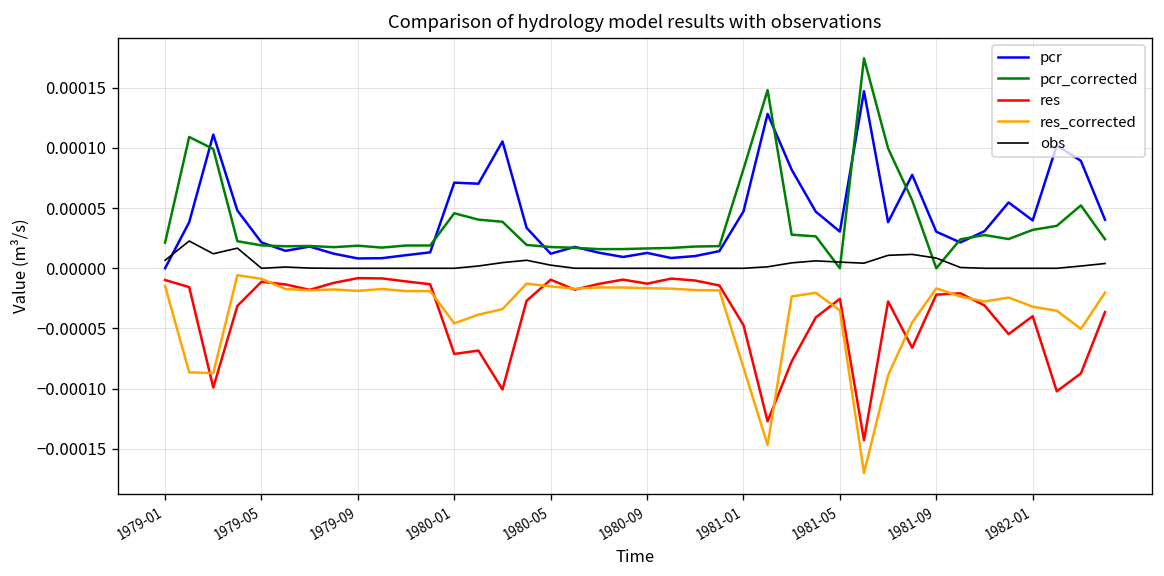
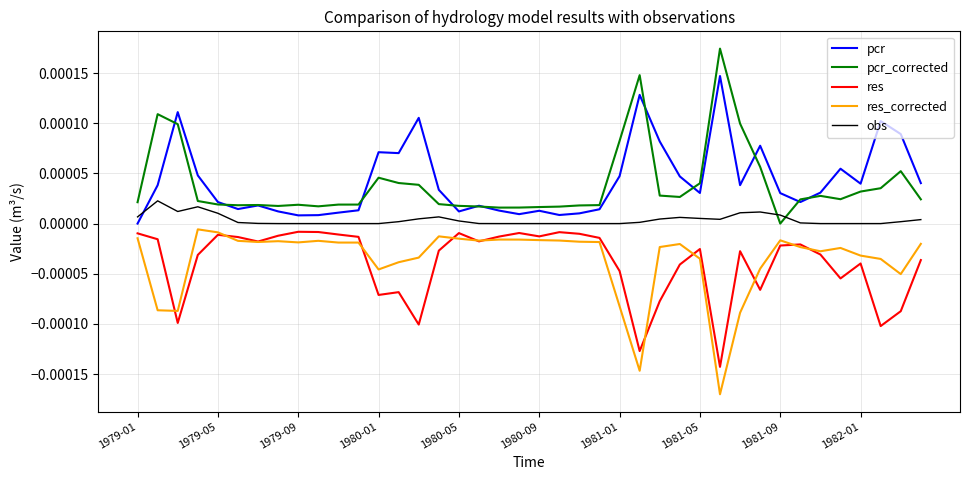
obs, 1979-05: 0.00000 -> 0.00001
pcr_corrected, 1981-05: 0.00000 -> 0.00004
